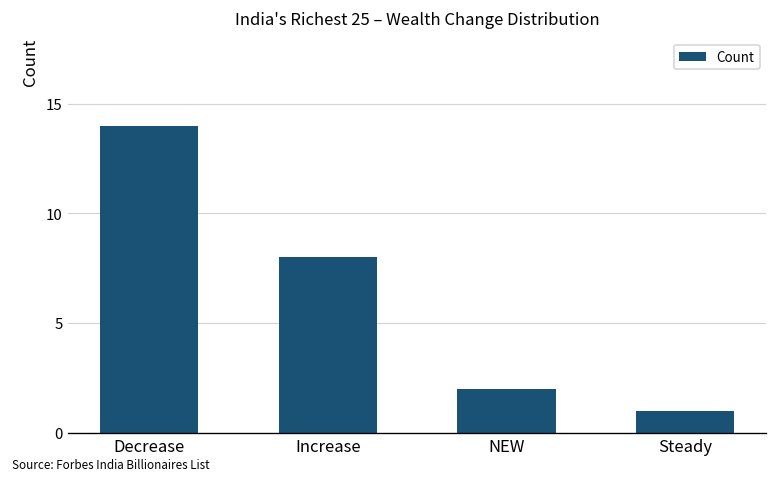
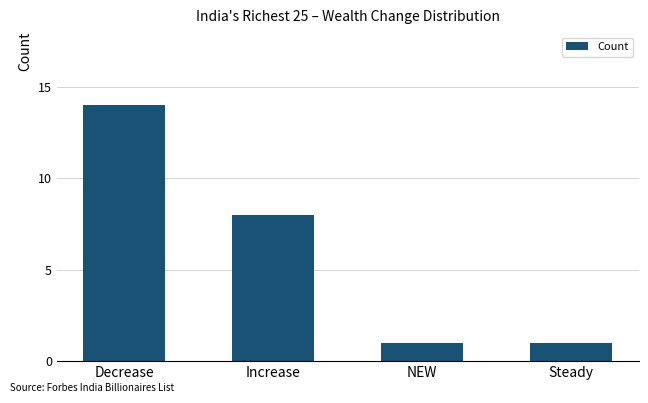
NEW: 2 -> 1
